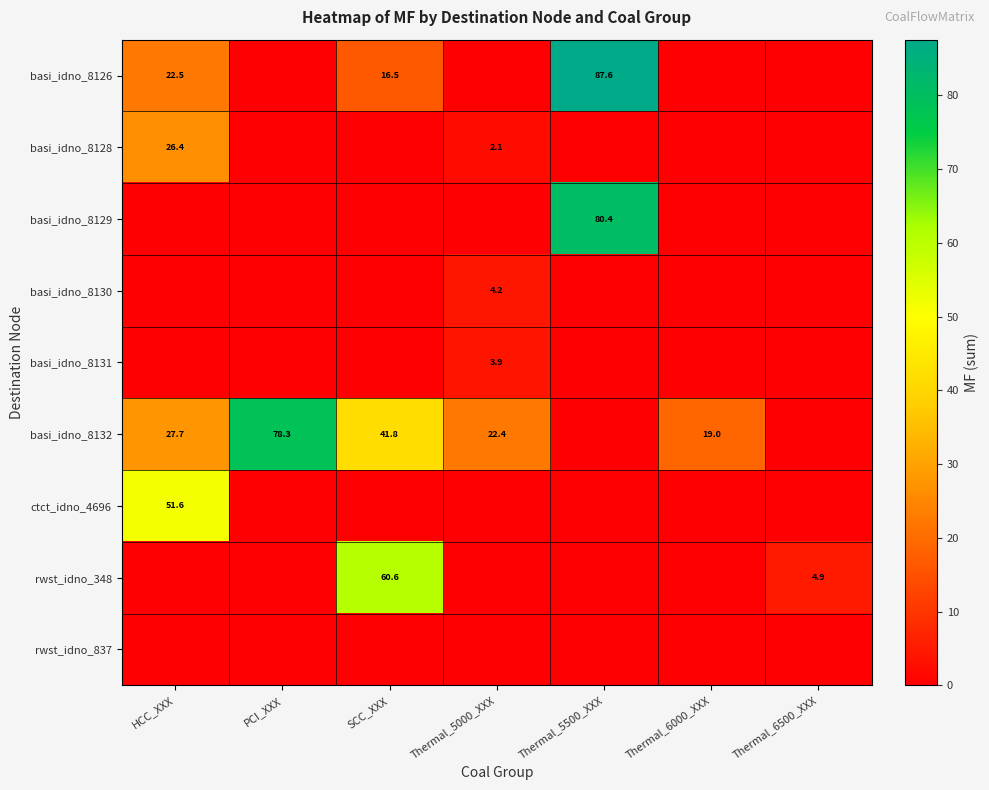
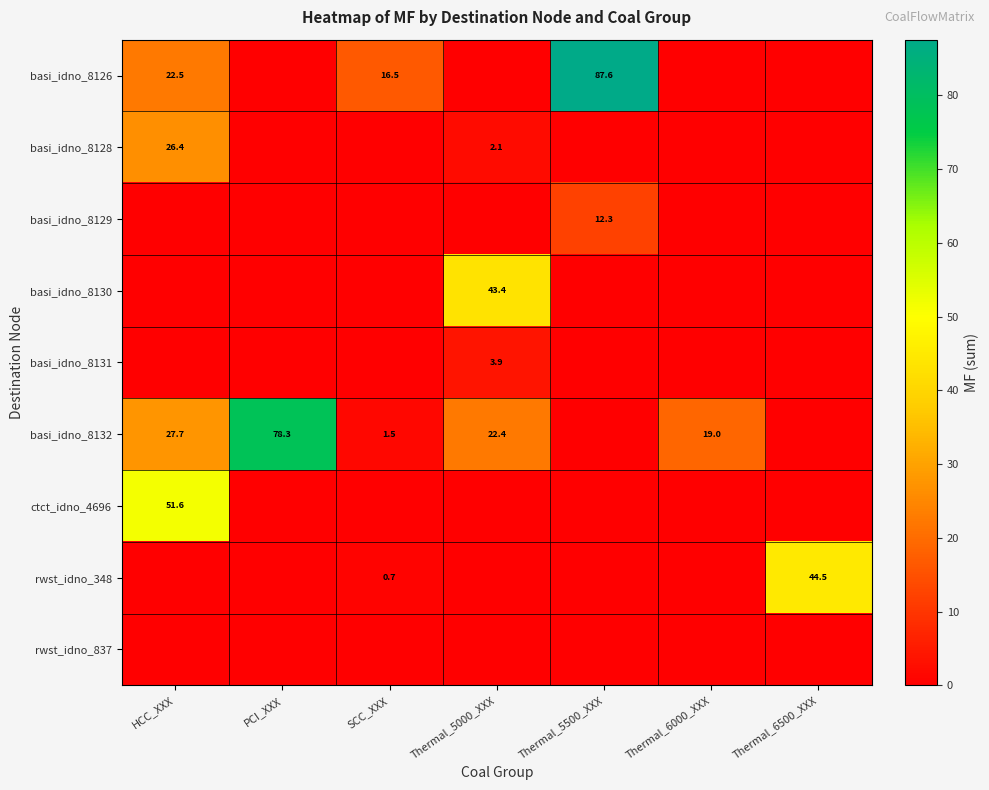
basi_idno_8129, Thermal_5500_XXX: 80.4 -> 12.3
basi_idno_8130, Thermal_5000_XXX: 4.2 -> 43.4
basi_idno_8132, SCC_XXX: 41.8 -> 1.5
rwst_idno_348, SCC_XXX: 60.6 -> 0.7
rwst_idno_348, Thermal_6500_XXX: 4.9 -> 44.5
